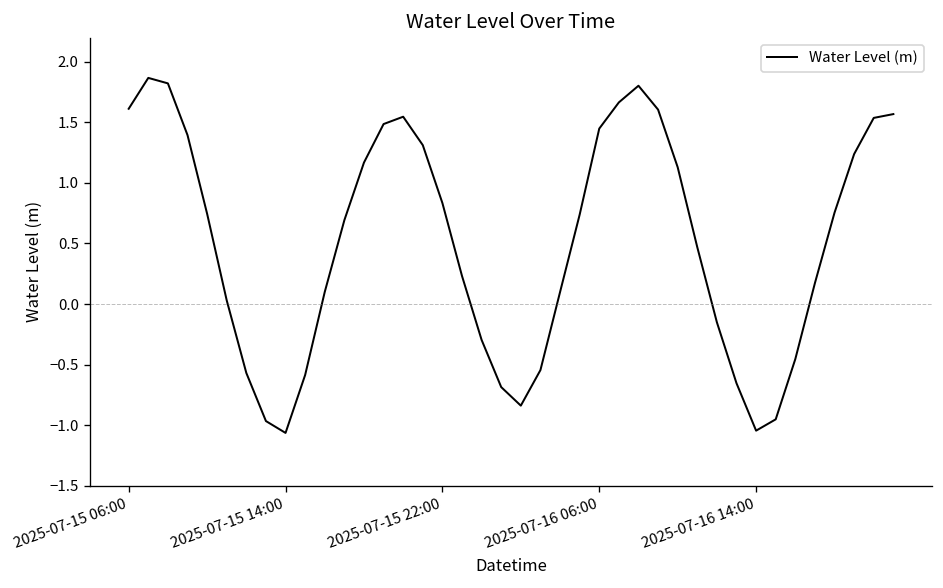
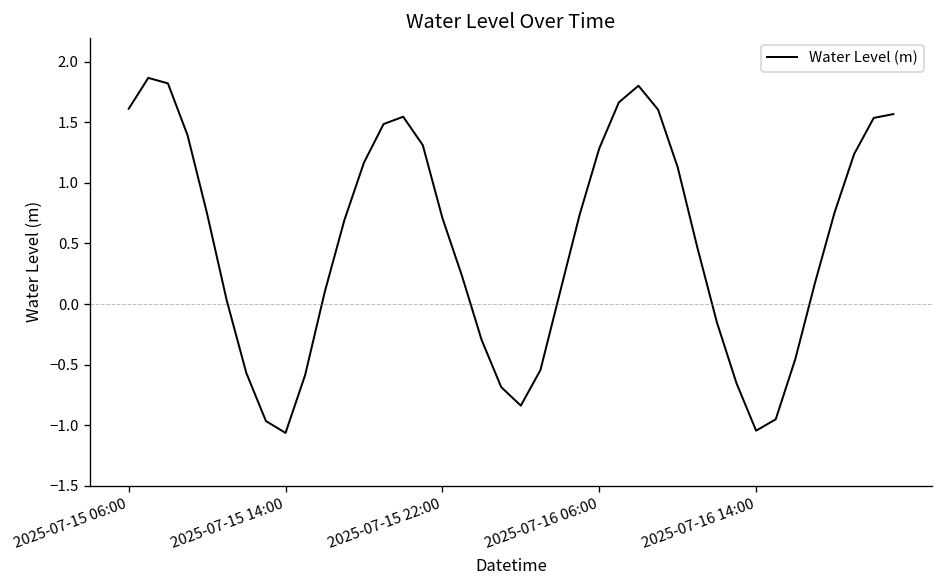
2025-07-15 22:00: 0.83 -> 0.71
2025-07-16 06:00: 1.45 -> 1.28
